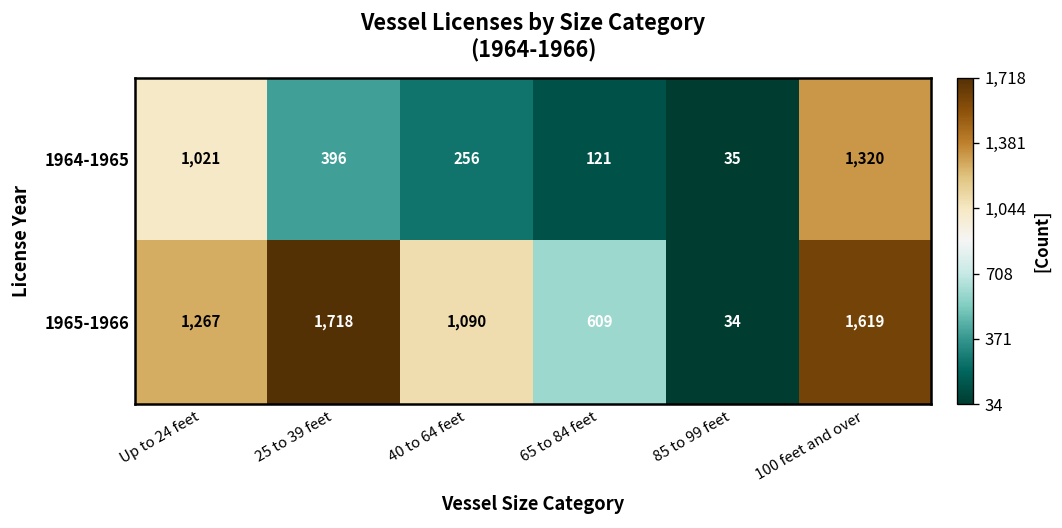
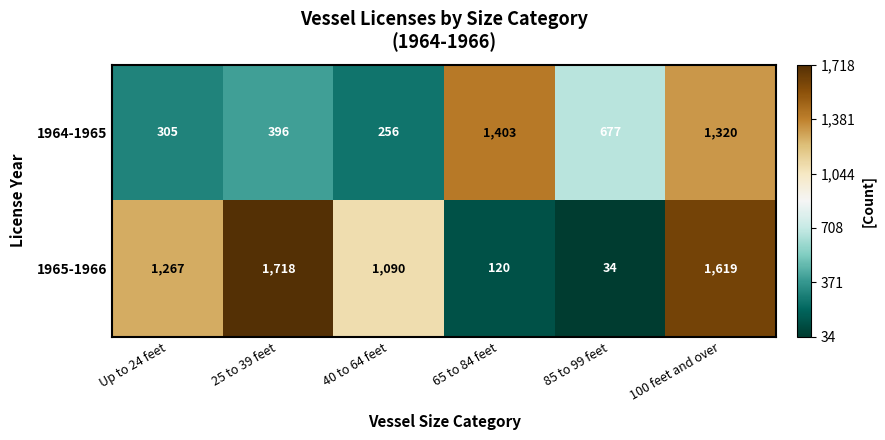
1964-1965, Up to 24 feet: 1,021 -> 305
1964-1965, 65 to 84 feet: 121 -> 1,403
1964-1965, 85 to 99 feet: 35 -> 677
1965-1966, 65 to 84 feet: 609 -> 120
